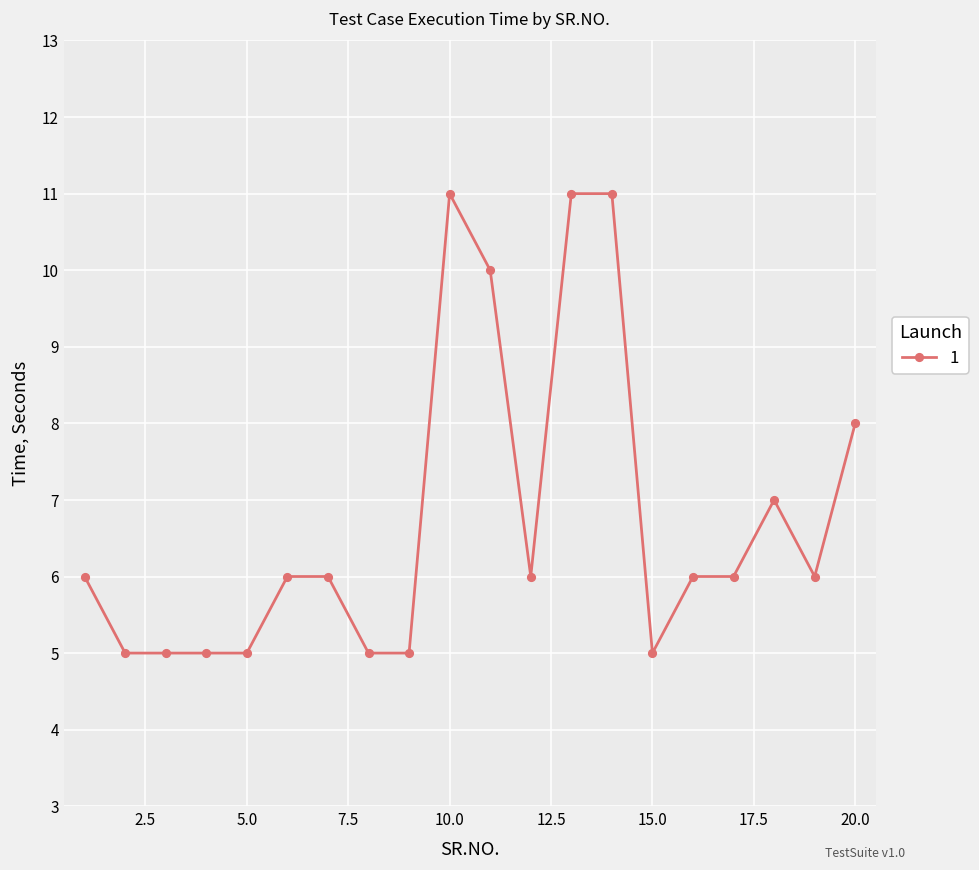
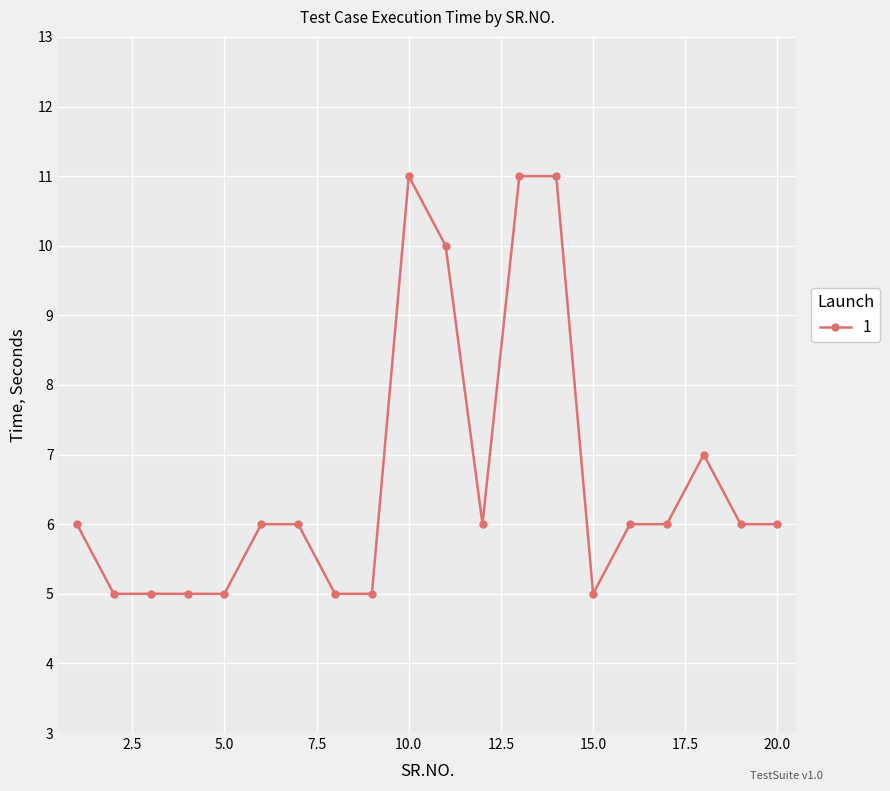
20.0: 8 -> 6
